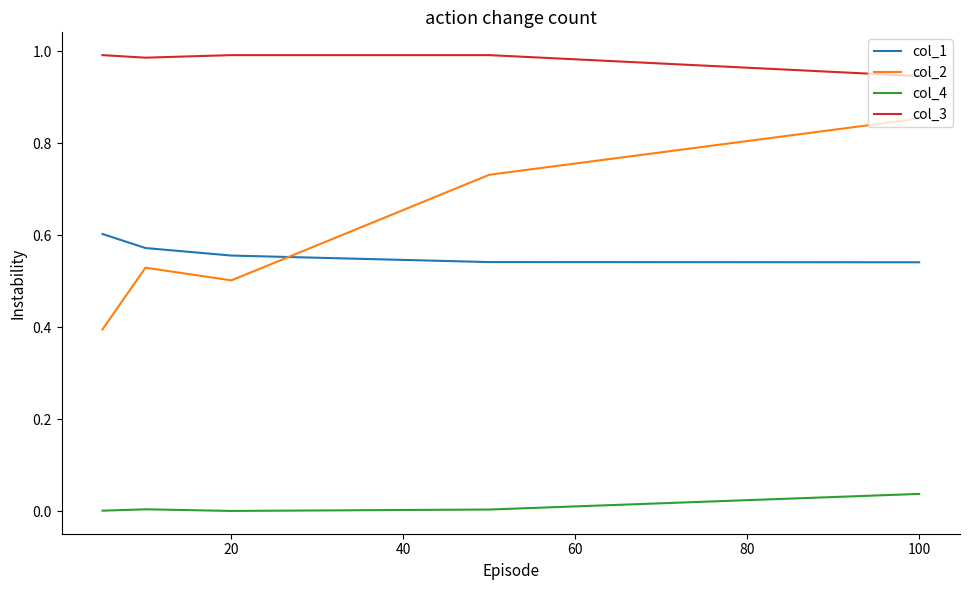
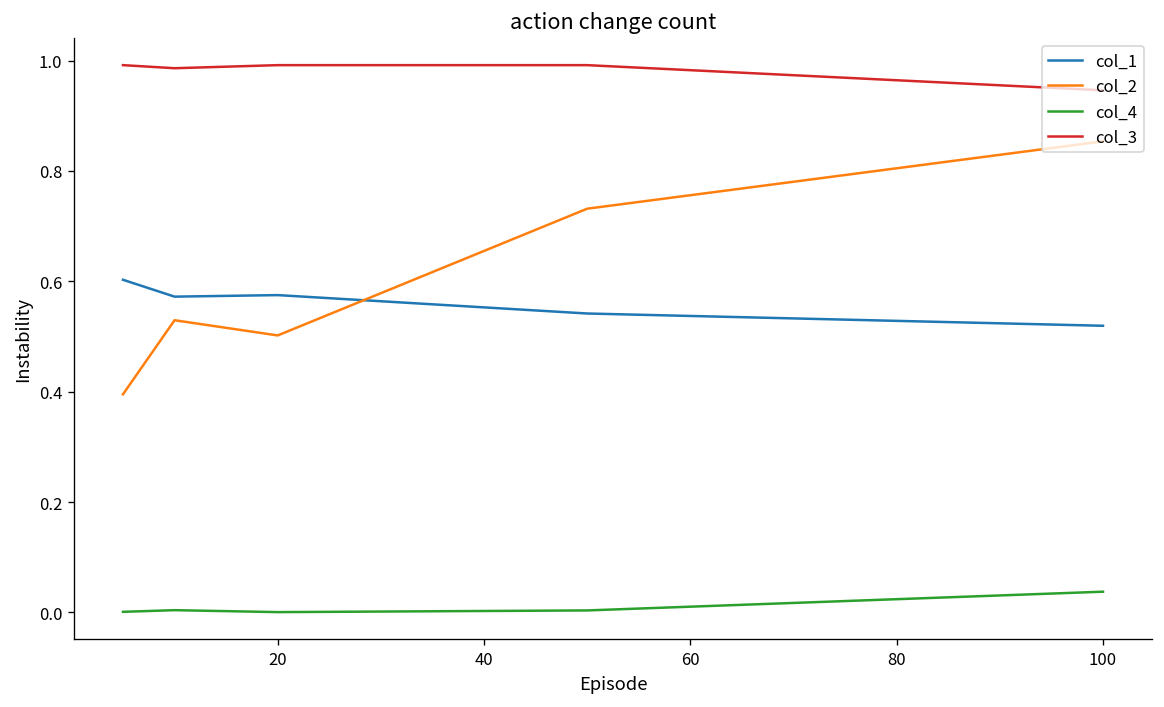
col_1, 20: 0.56 -> 0.57
col_1, 100: 0.54 -> 0.52
